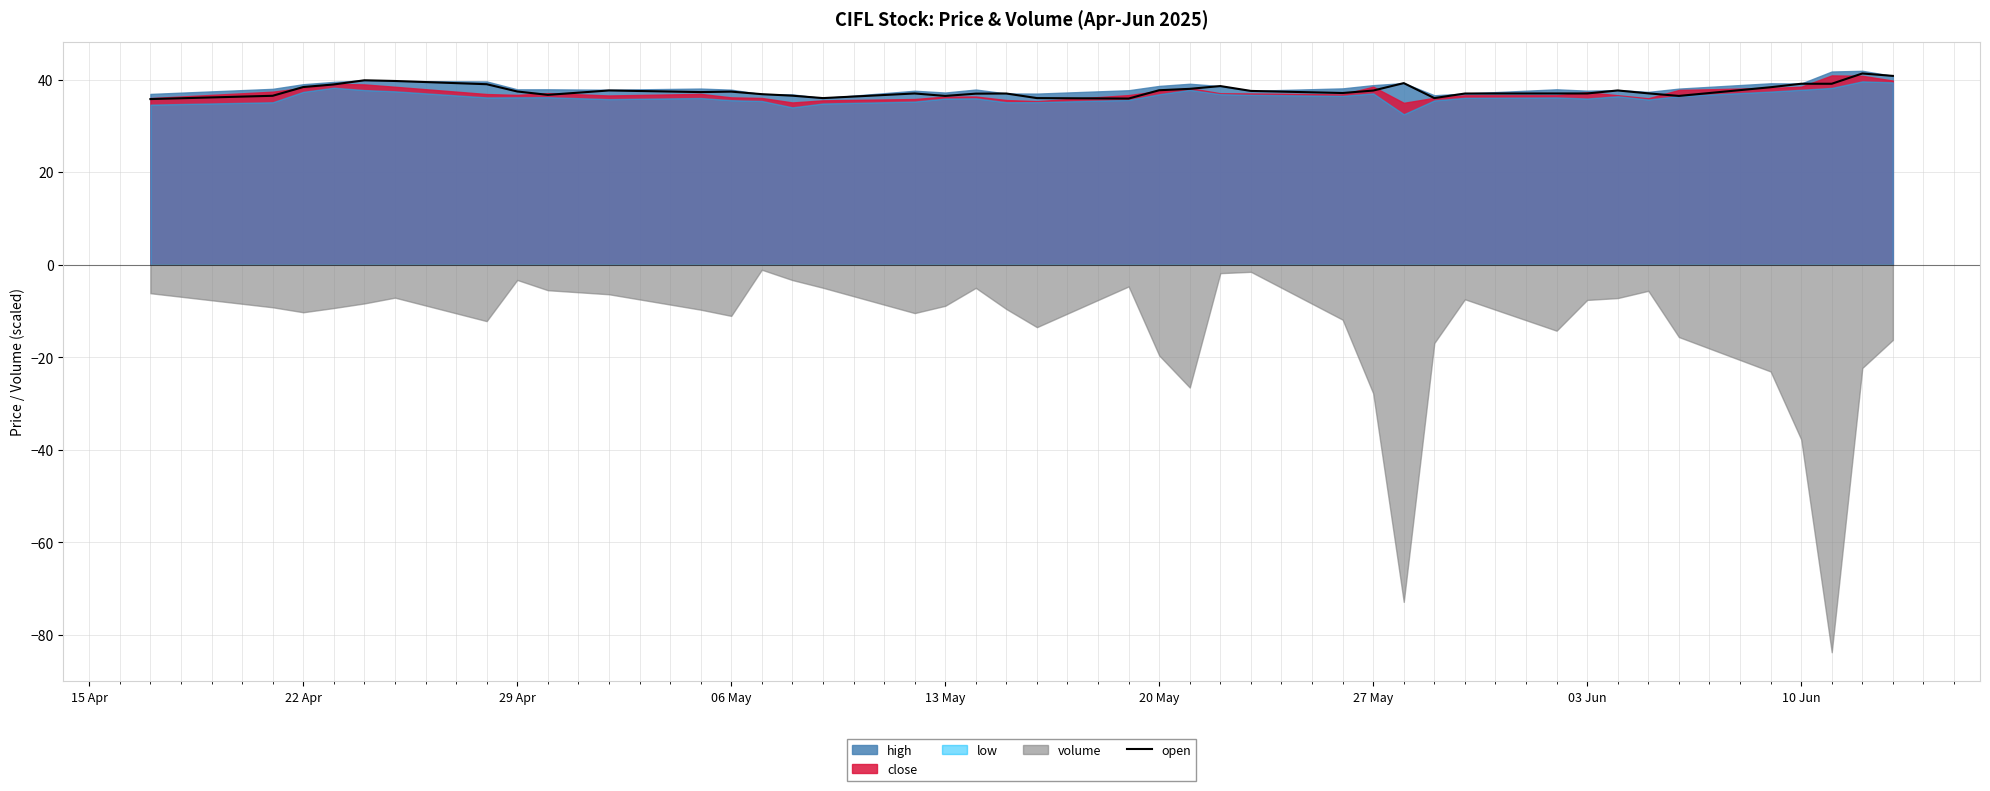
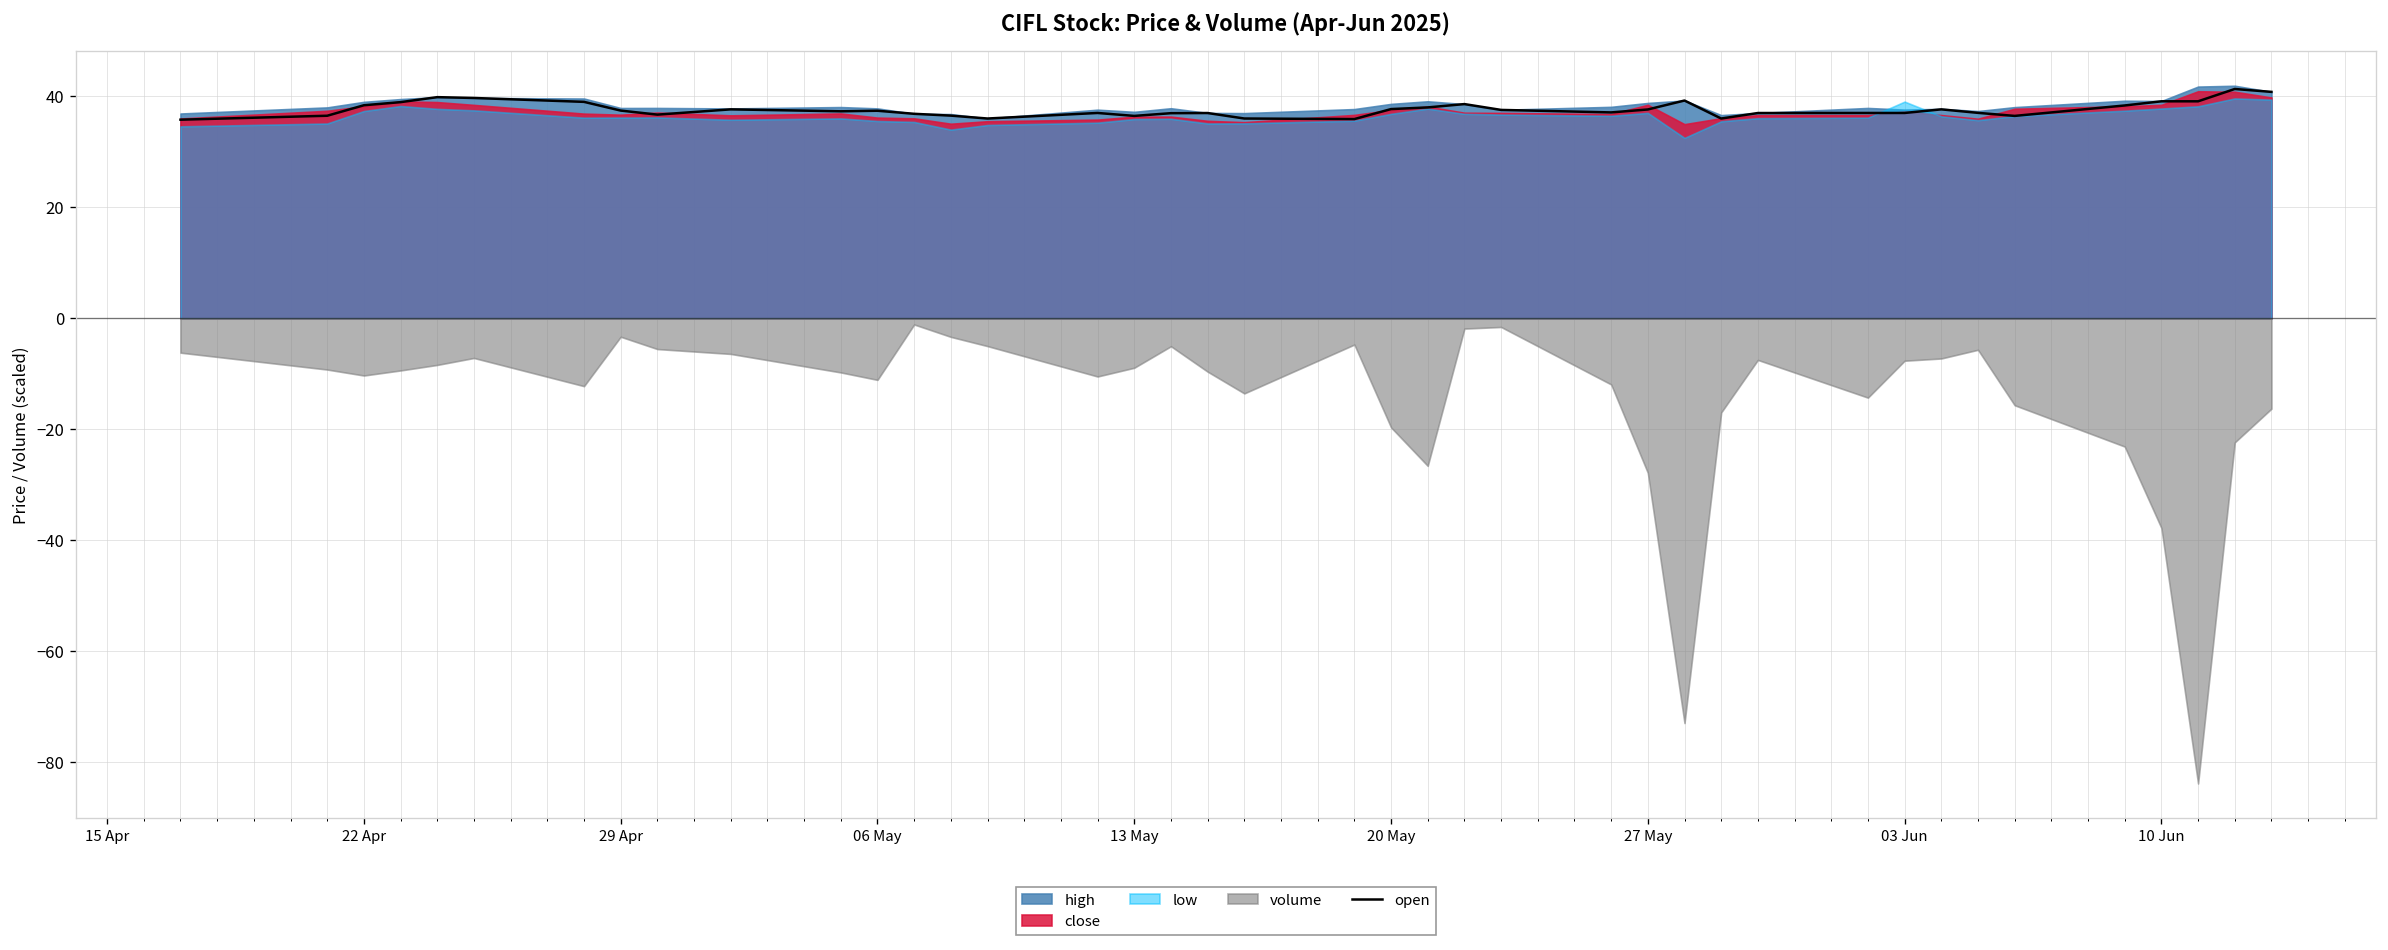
low, 03 Jun: 36 -> 39
